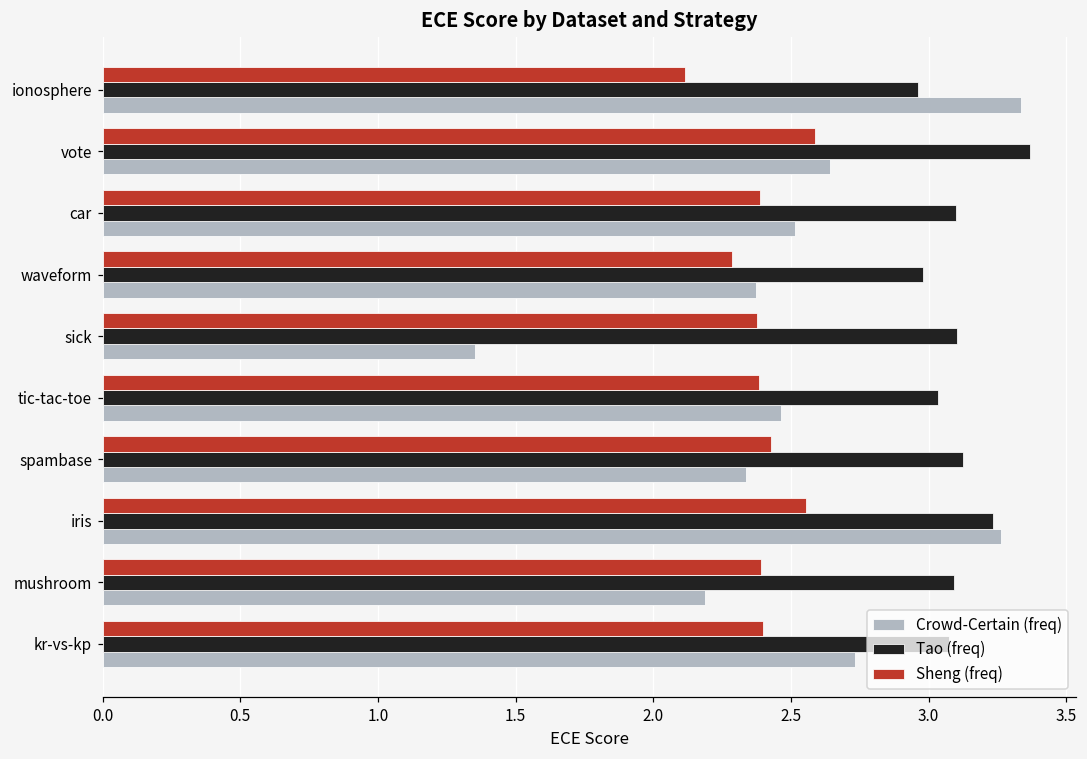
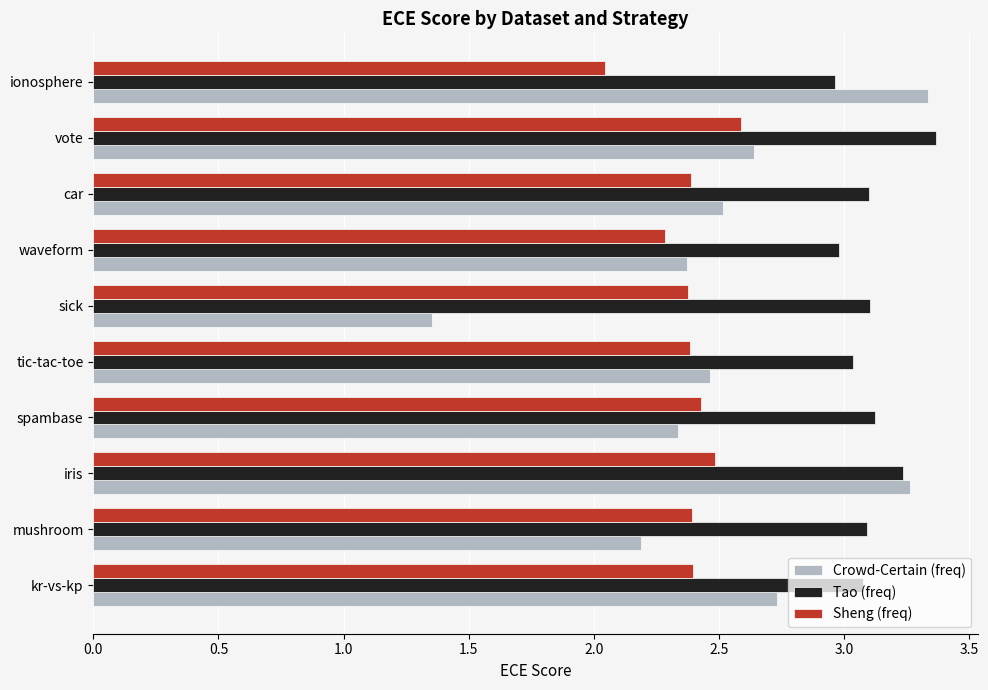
Sheng (freq), ionosphere: 2.12 -> 2.04
Sheng (freq), iris: 2.56 -> 2.49
